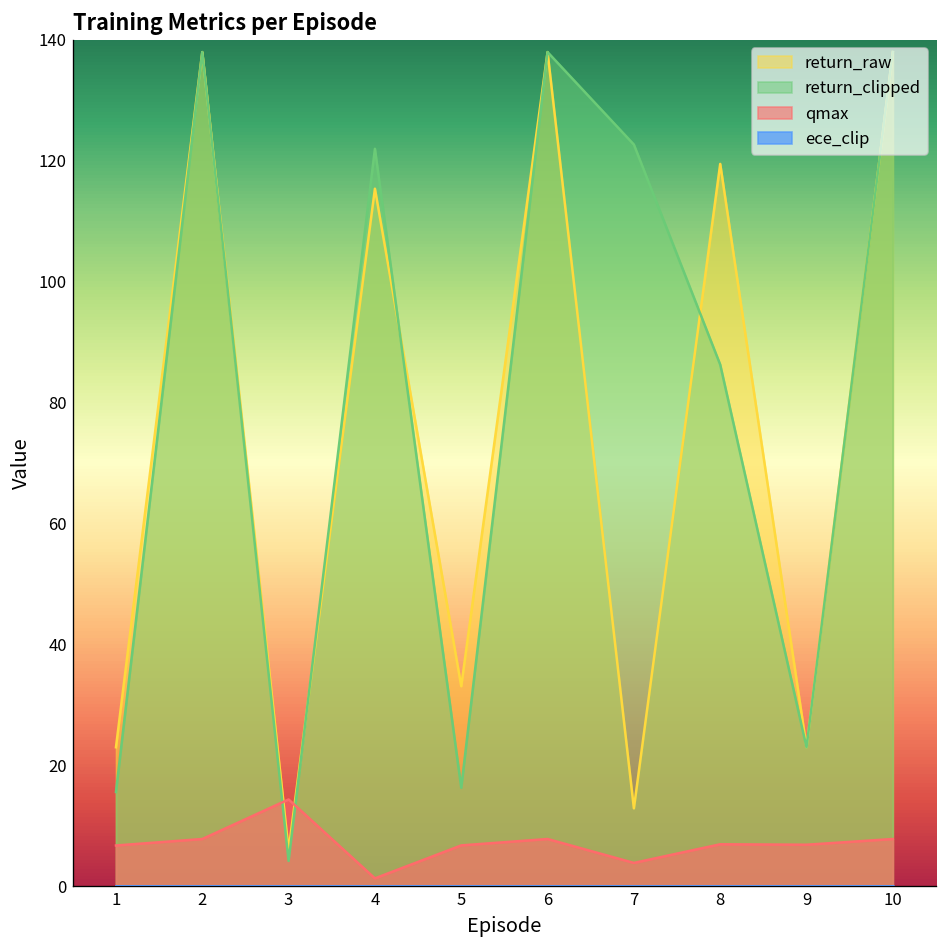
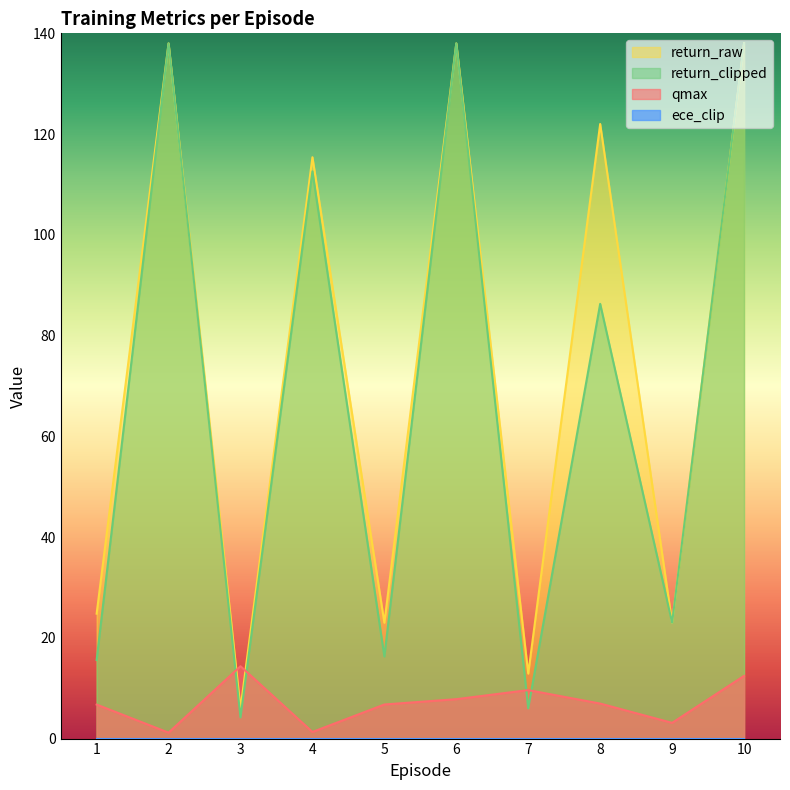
return_raw, 1: 23 -> 25
qmax, 2: 8 -> 1
return_clipped, 4: 122 -> 113
return_raw, 5: 33 -> 23
return_clipped, 7: 123 -> 6
qmax, 7: 4 -> 10
return_raw, 8: 120 -> 122
qmax, 9: 7 -> 3
qmax, 10: 8 -> 12
